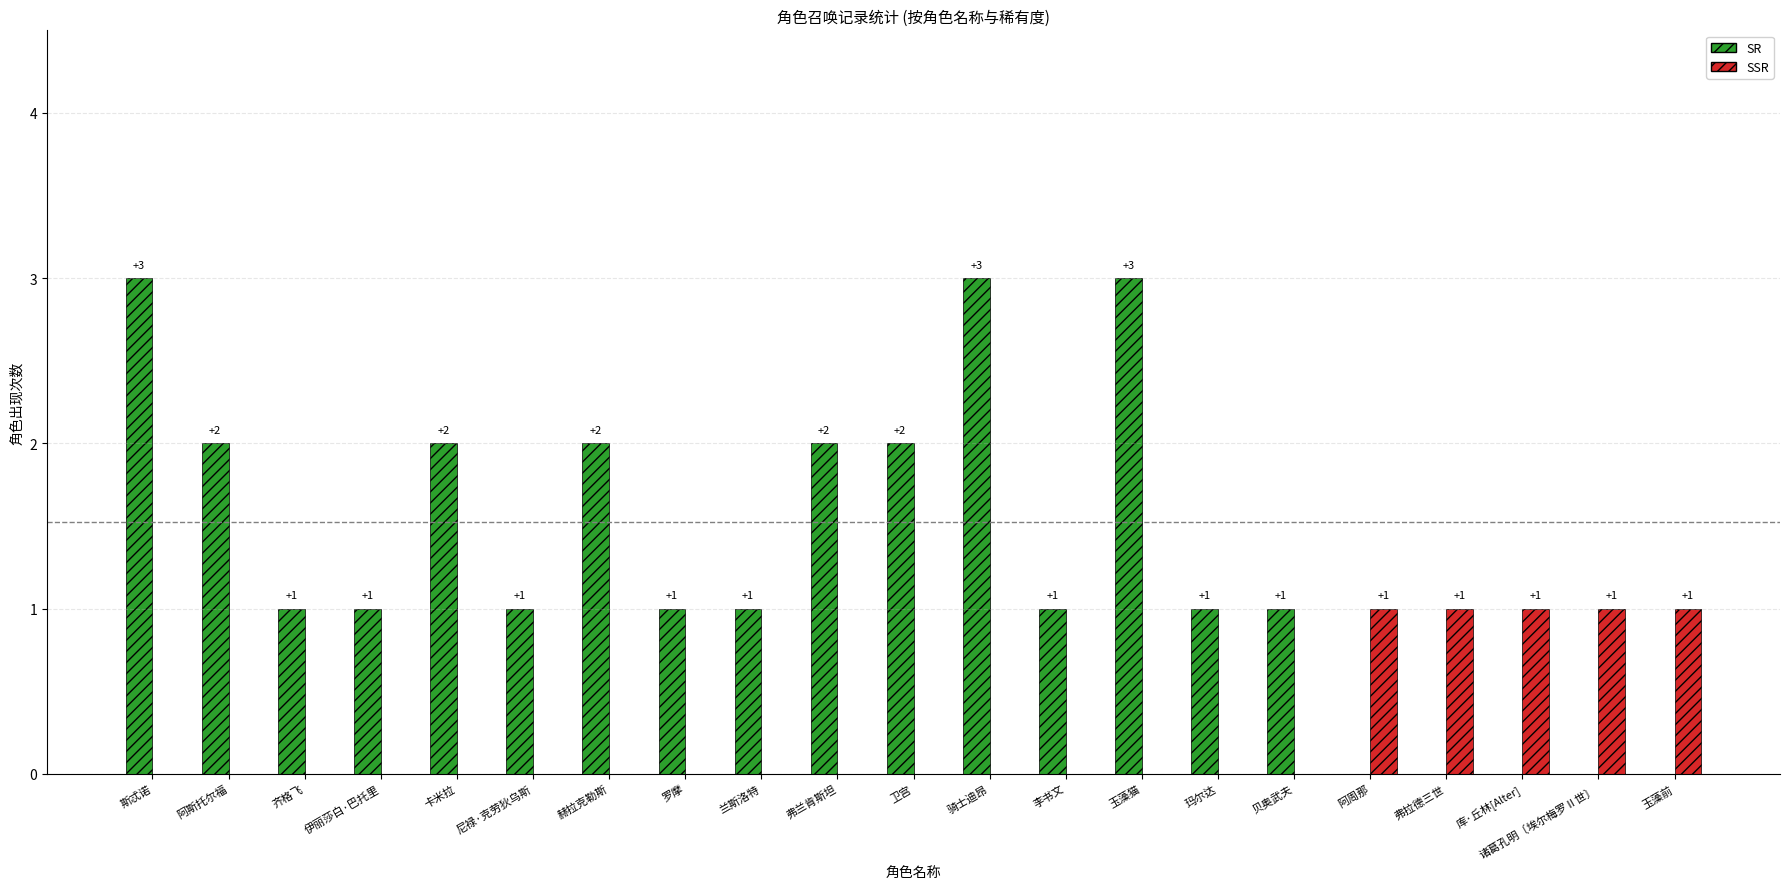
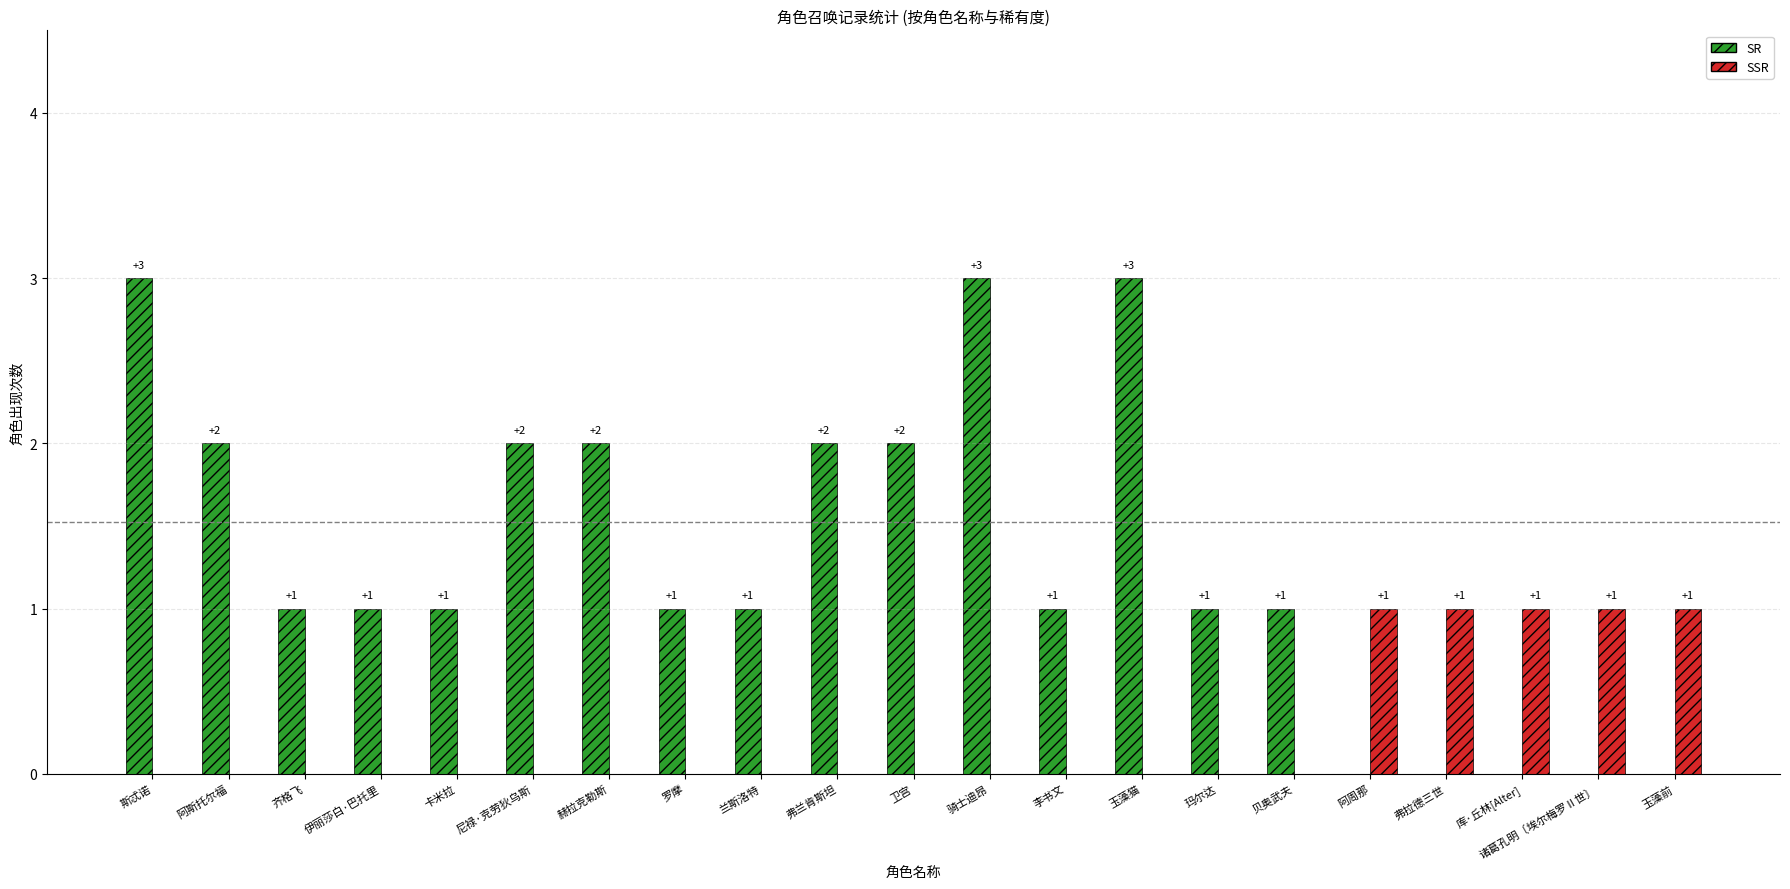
SR, 卡米拉: +2 -> +1
SR, 尼禄·克劳狄乌斯: +1 -> +2
